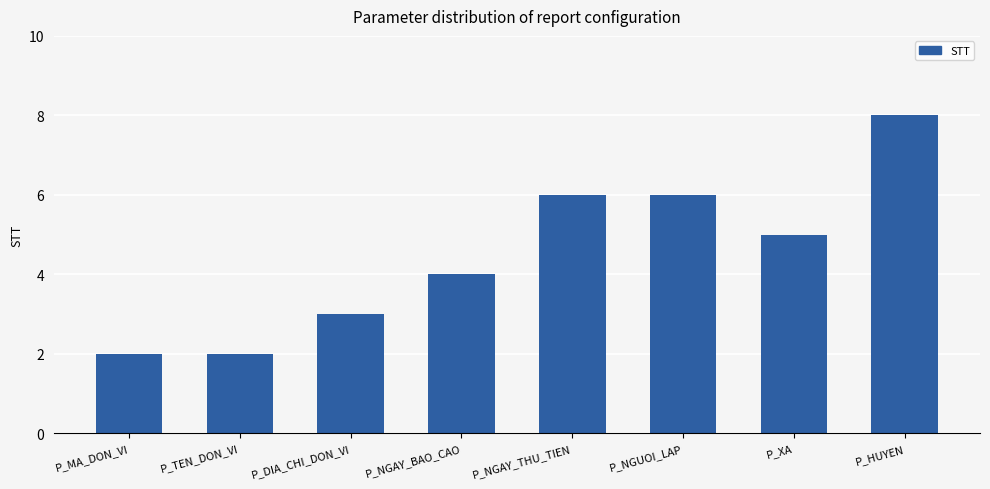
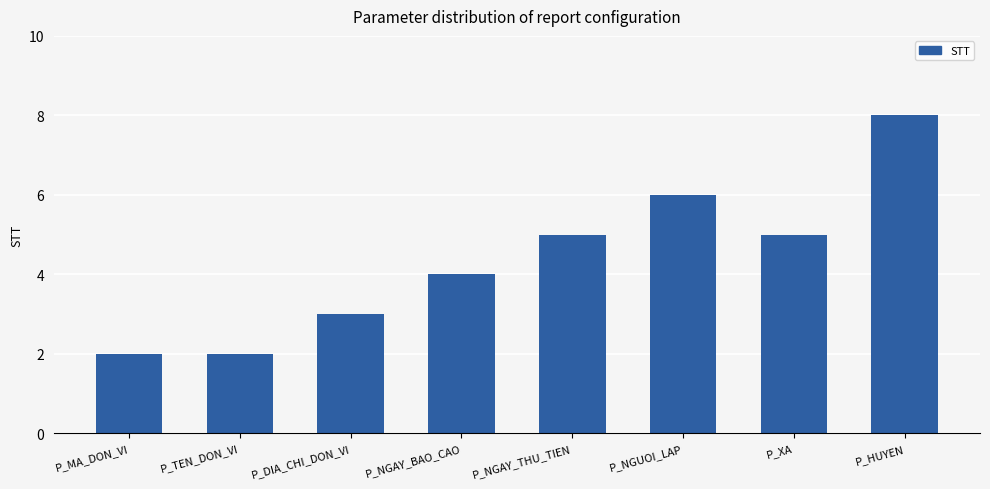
P_NGAY_THU_TIEN: 6 -> 5
